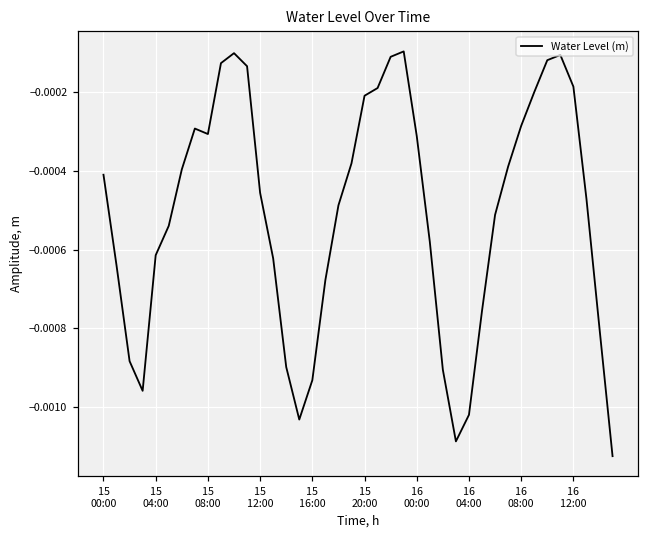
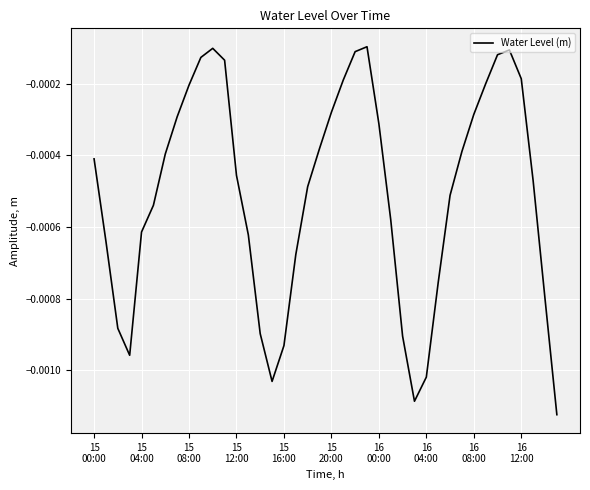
15 08:00: -0.00031 -> -0.00020
15 20:00: -0.00021 -> -0.00028
